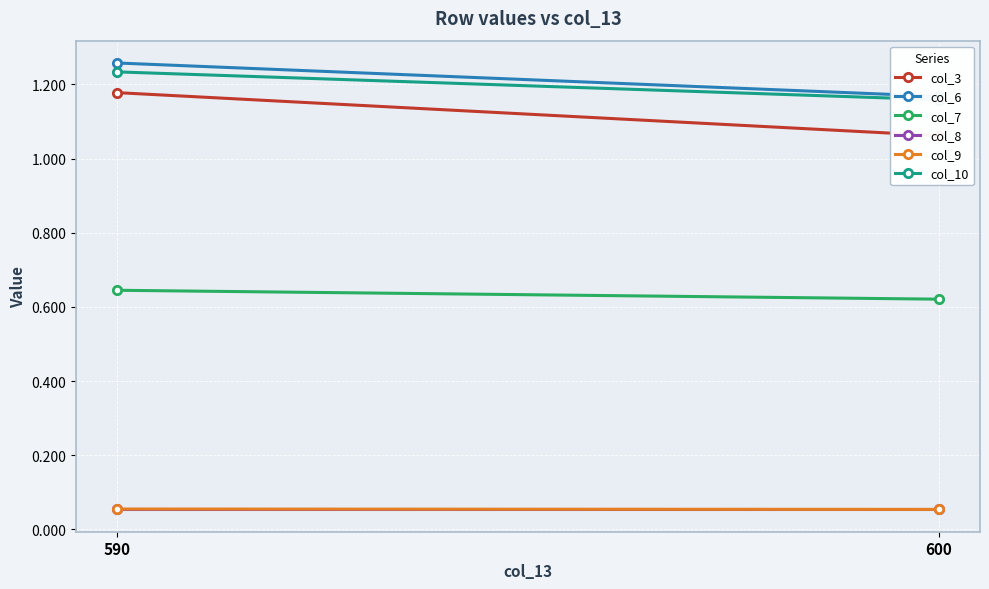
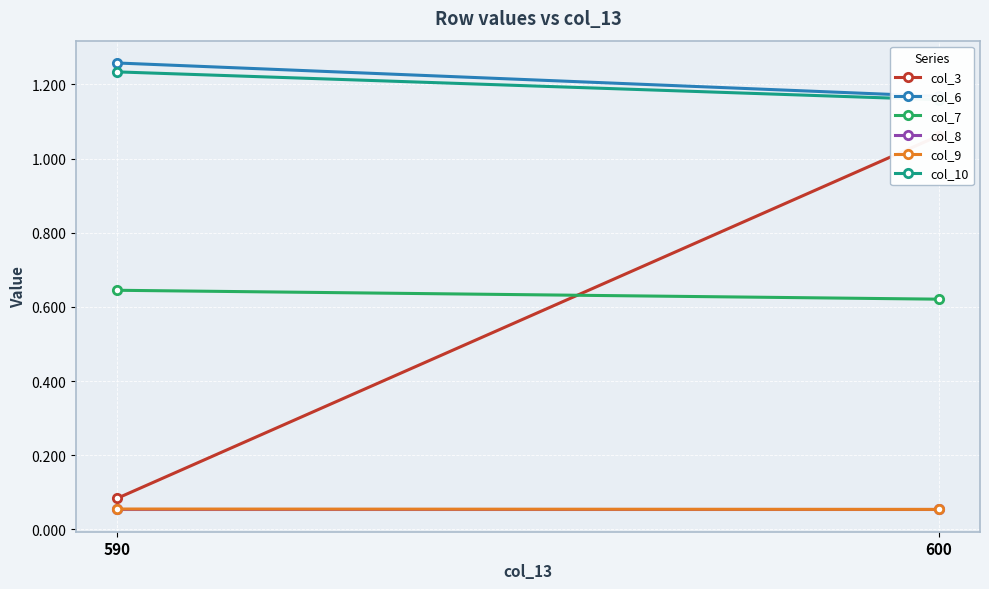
col_3, 590: 1.18 -> 0.08
